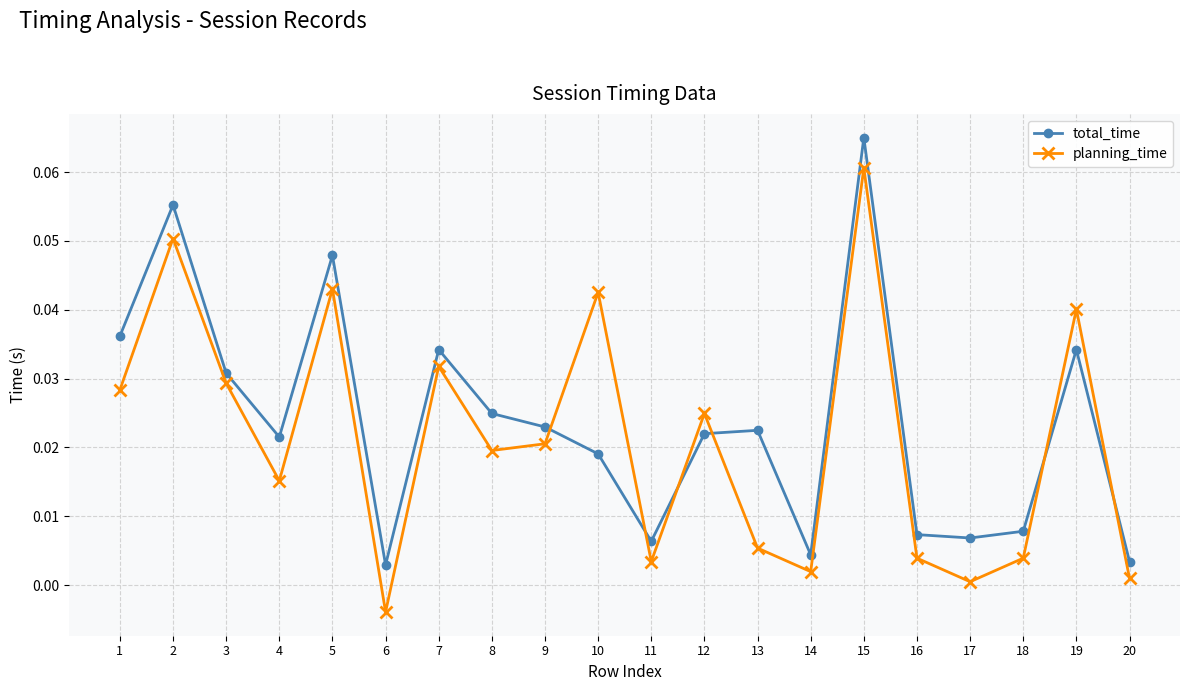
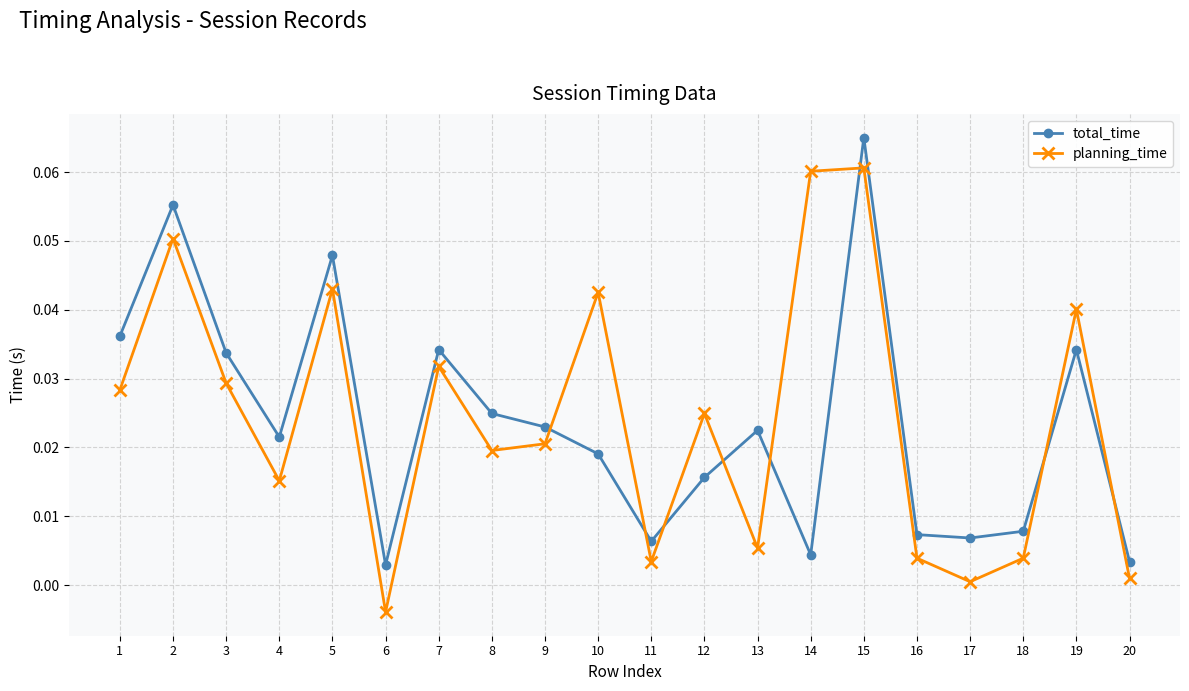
total_time, 3: 0.031 -> 0.034
total_time, 12: 0.022 -> 0.016
planning_time, 14: 0.002 -> 0.060
